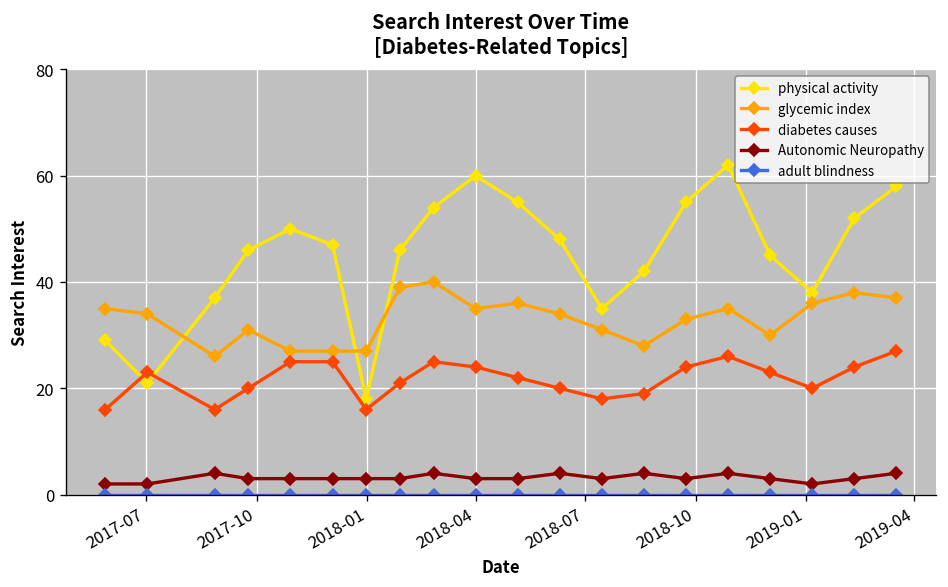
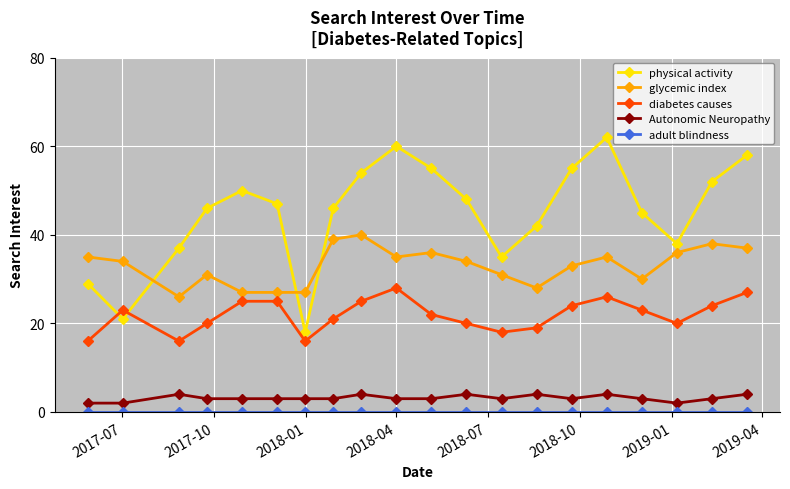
diabetes causes, 2018-04: 24 -> 28
